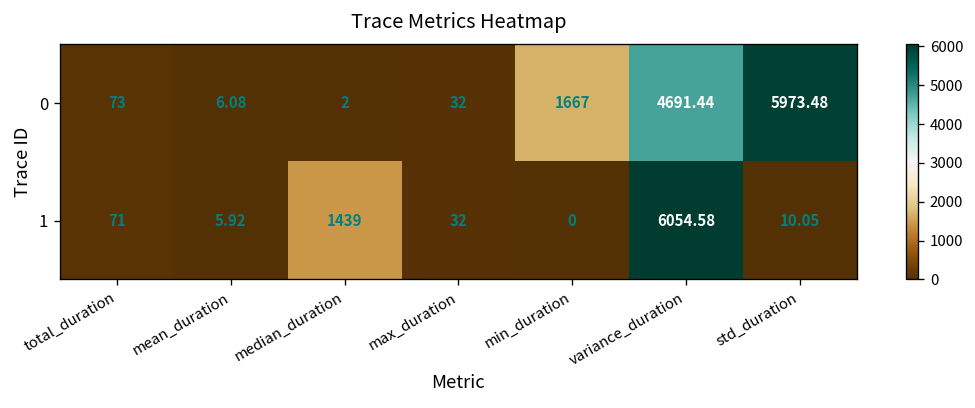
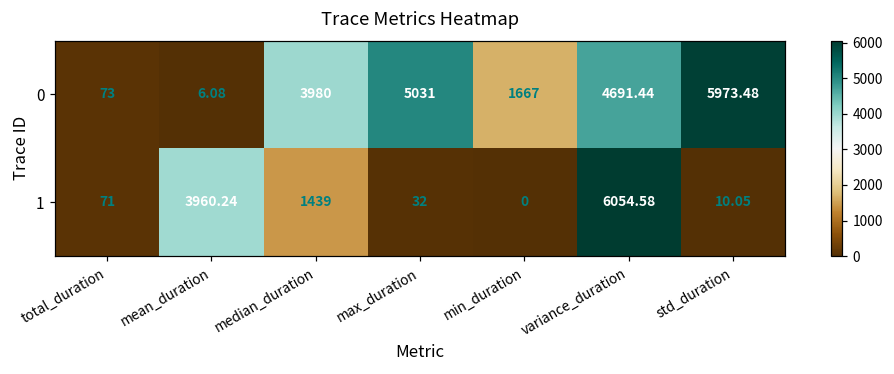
0, median_duration: 2 -> 3980
0, max_duration: 32 -> 5031
1, mean_duration: 5.92 -> 3960.24
